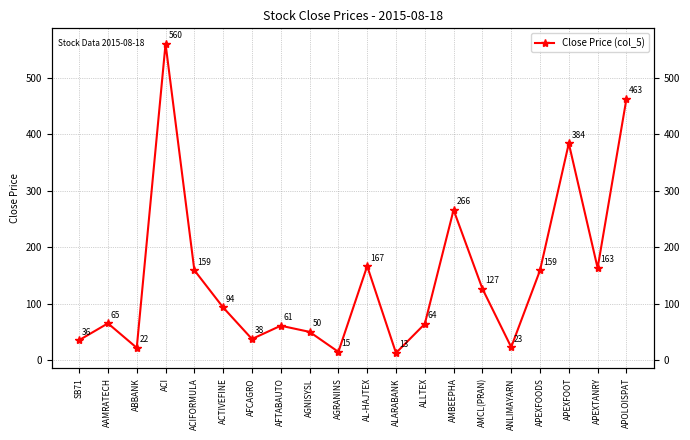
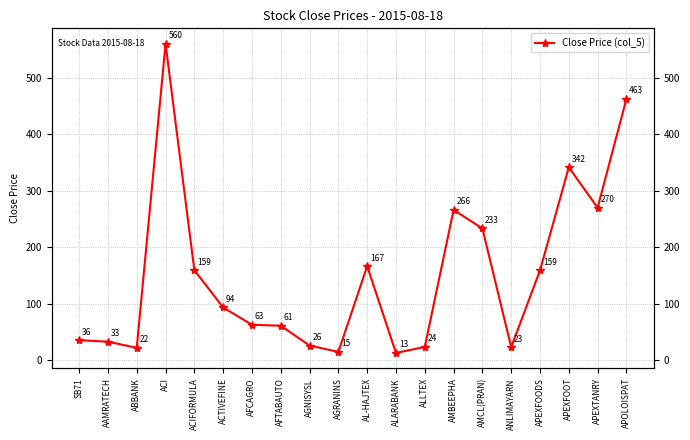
AAMRATECH: 65 -> 33
AFCAGRO: 38 -> 63
AGNISYSL: 50 -> 26
ALLTEX: 64 -> 24
AMCL(PRAN): 127 -> 233
APEXFOOT: 384 -> 342
APEXTANRY: 163 -> 270
